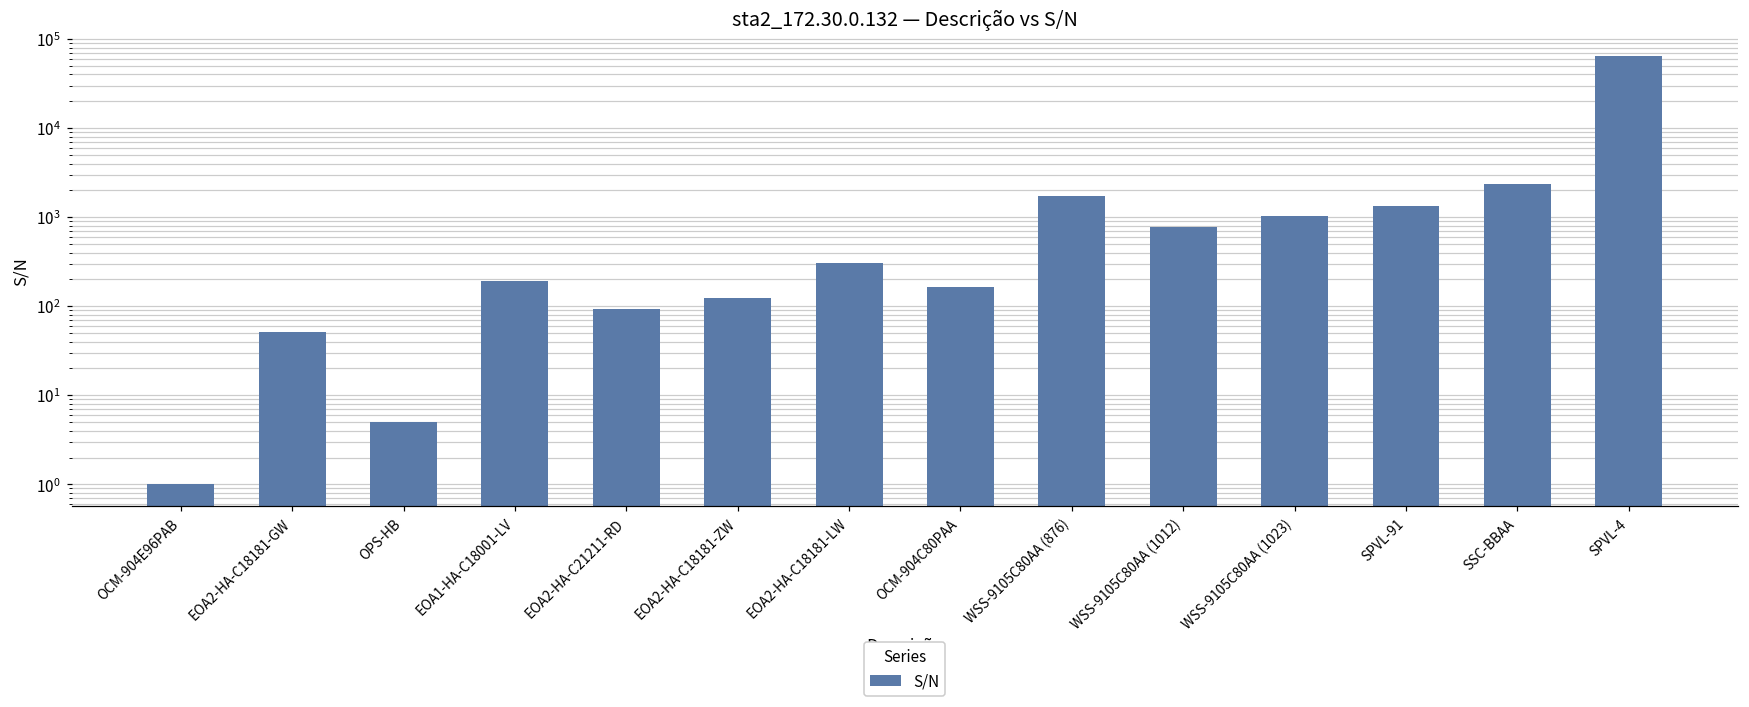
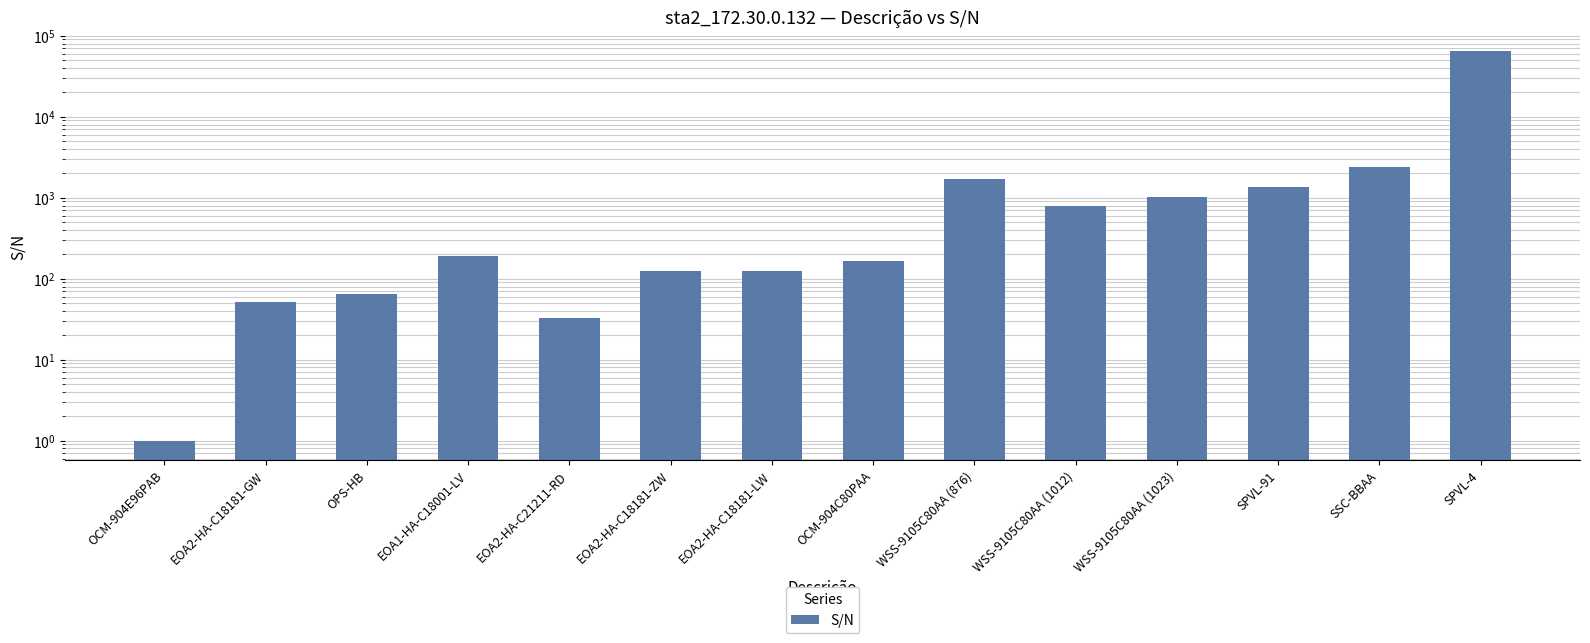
OPS-HB: 5 -> 70
EOA2-HA-C21211-RD: 90 -> 33
EOA2-HA-C18181-LW: 300 -> 130
